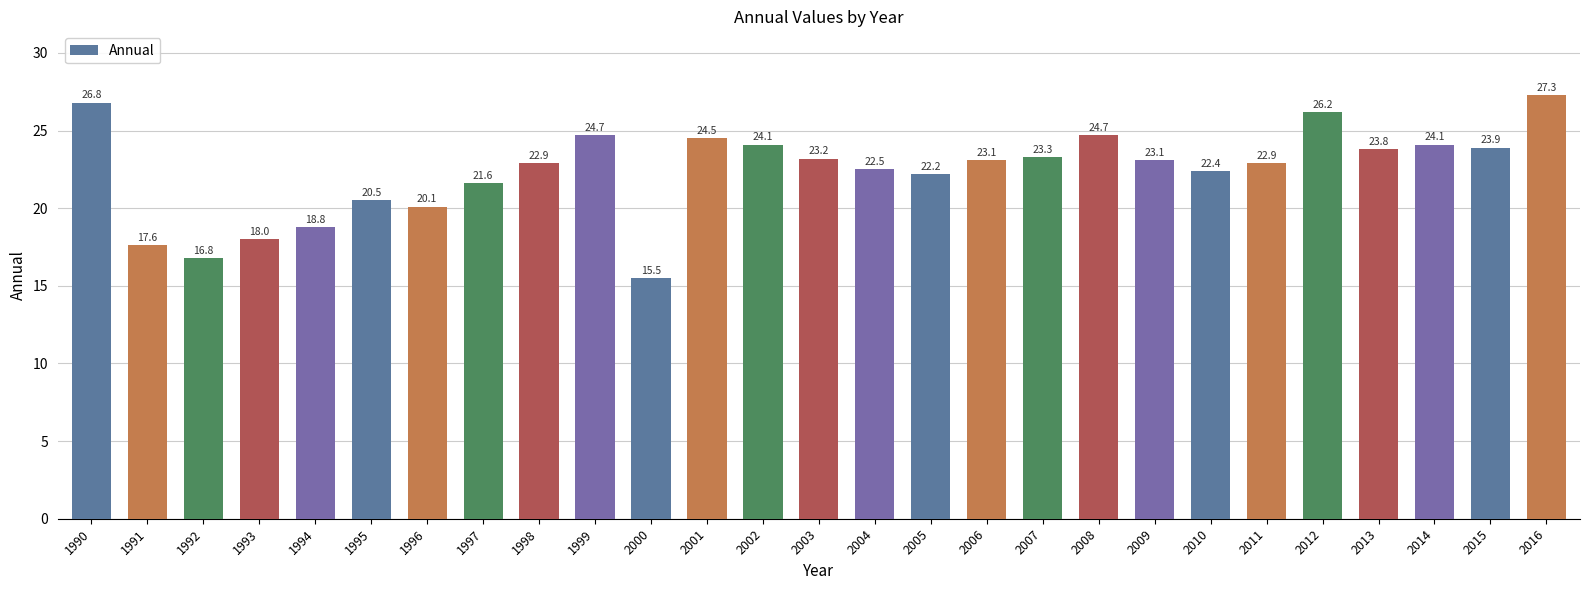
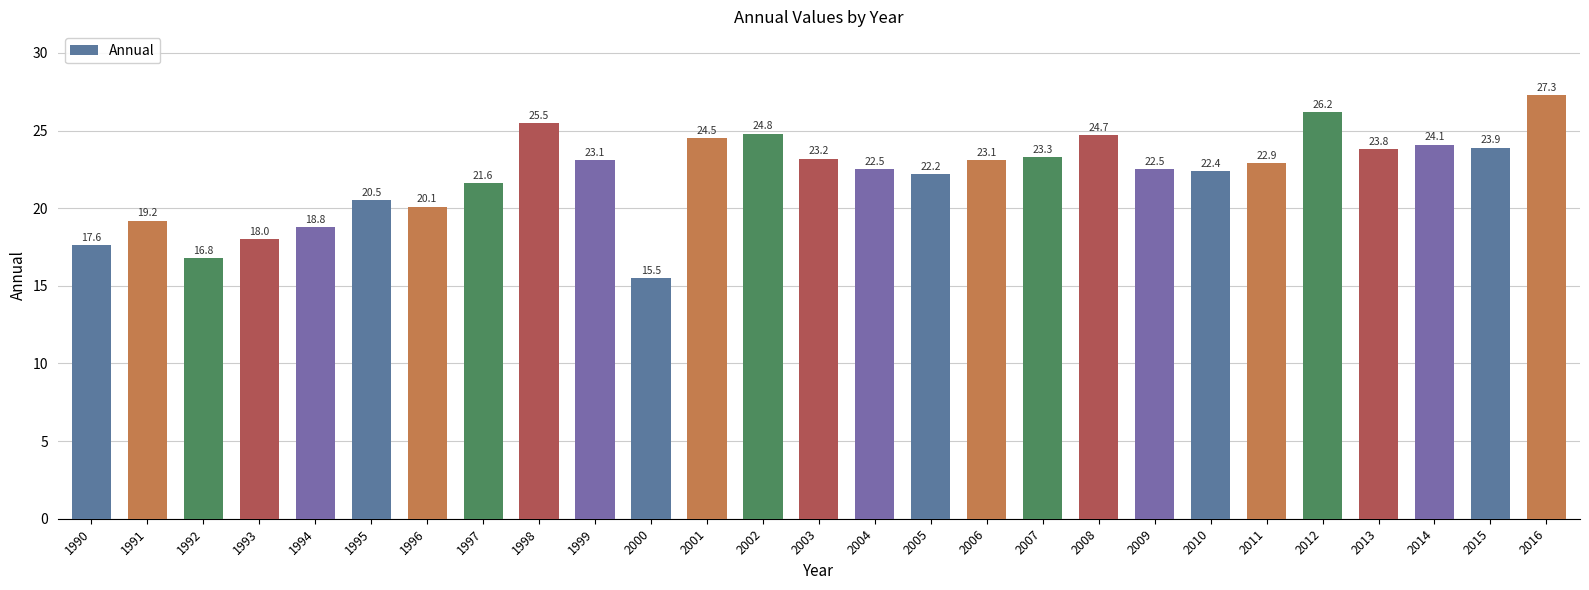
1990: 26.8 -> 17.6
1991: 17.6 -> 19.2
1998: 22.9 -> 25.5
1999: 24.7 -> 23.1
2002: 24.1 -> 24.8
2009: 23.1 -> 22.5
